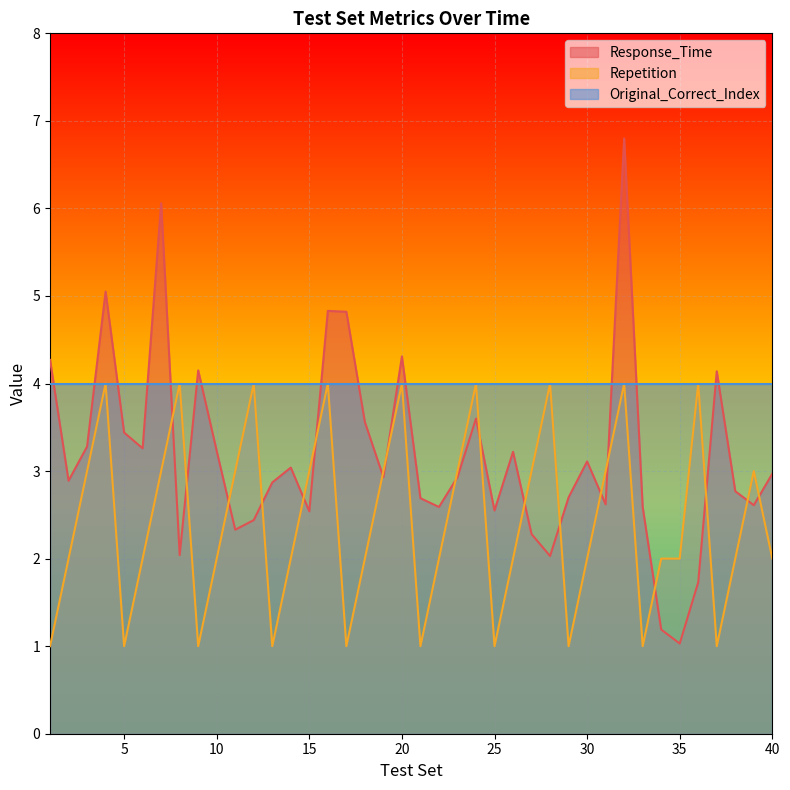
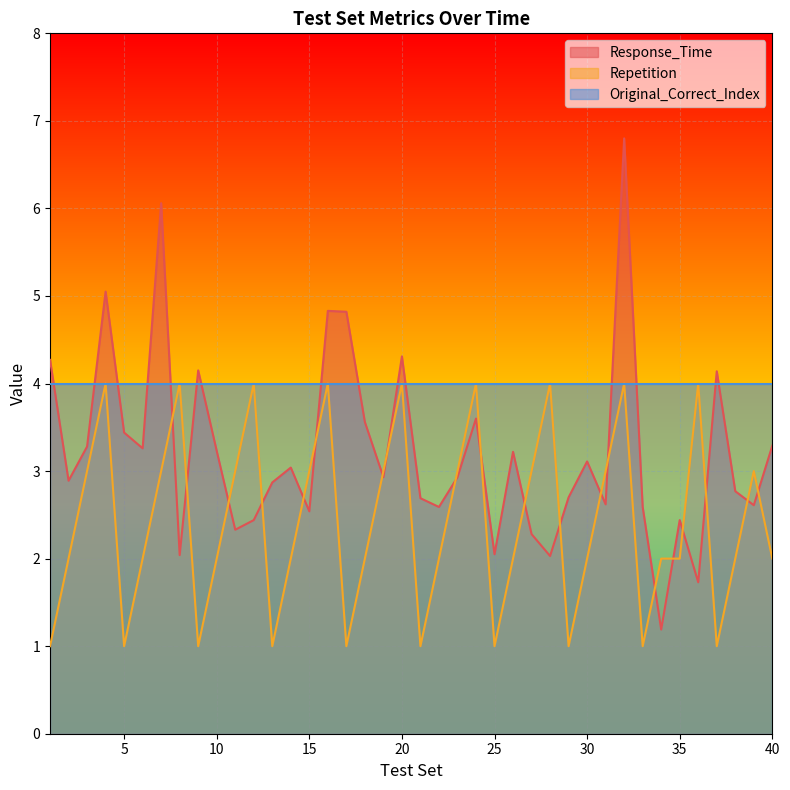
Response_Time, 25: 2.6 -> 2.1
Response_Time, 35: 1.0 -> 2.4
Response_Time, 40: 3.0 -> 3.3
